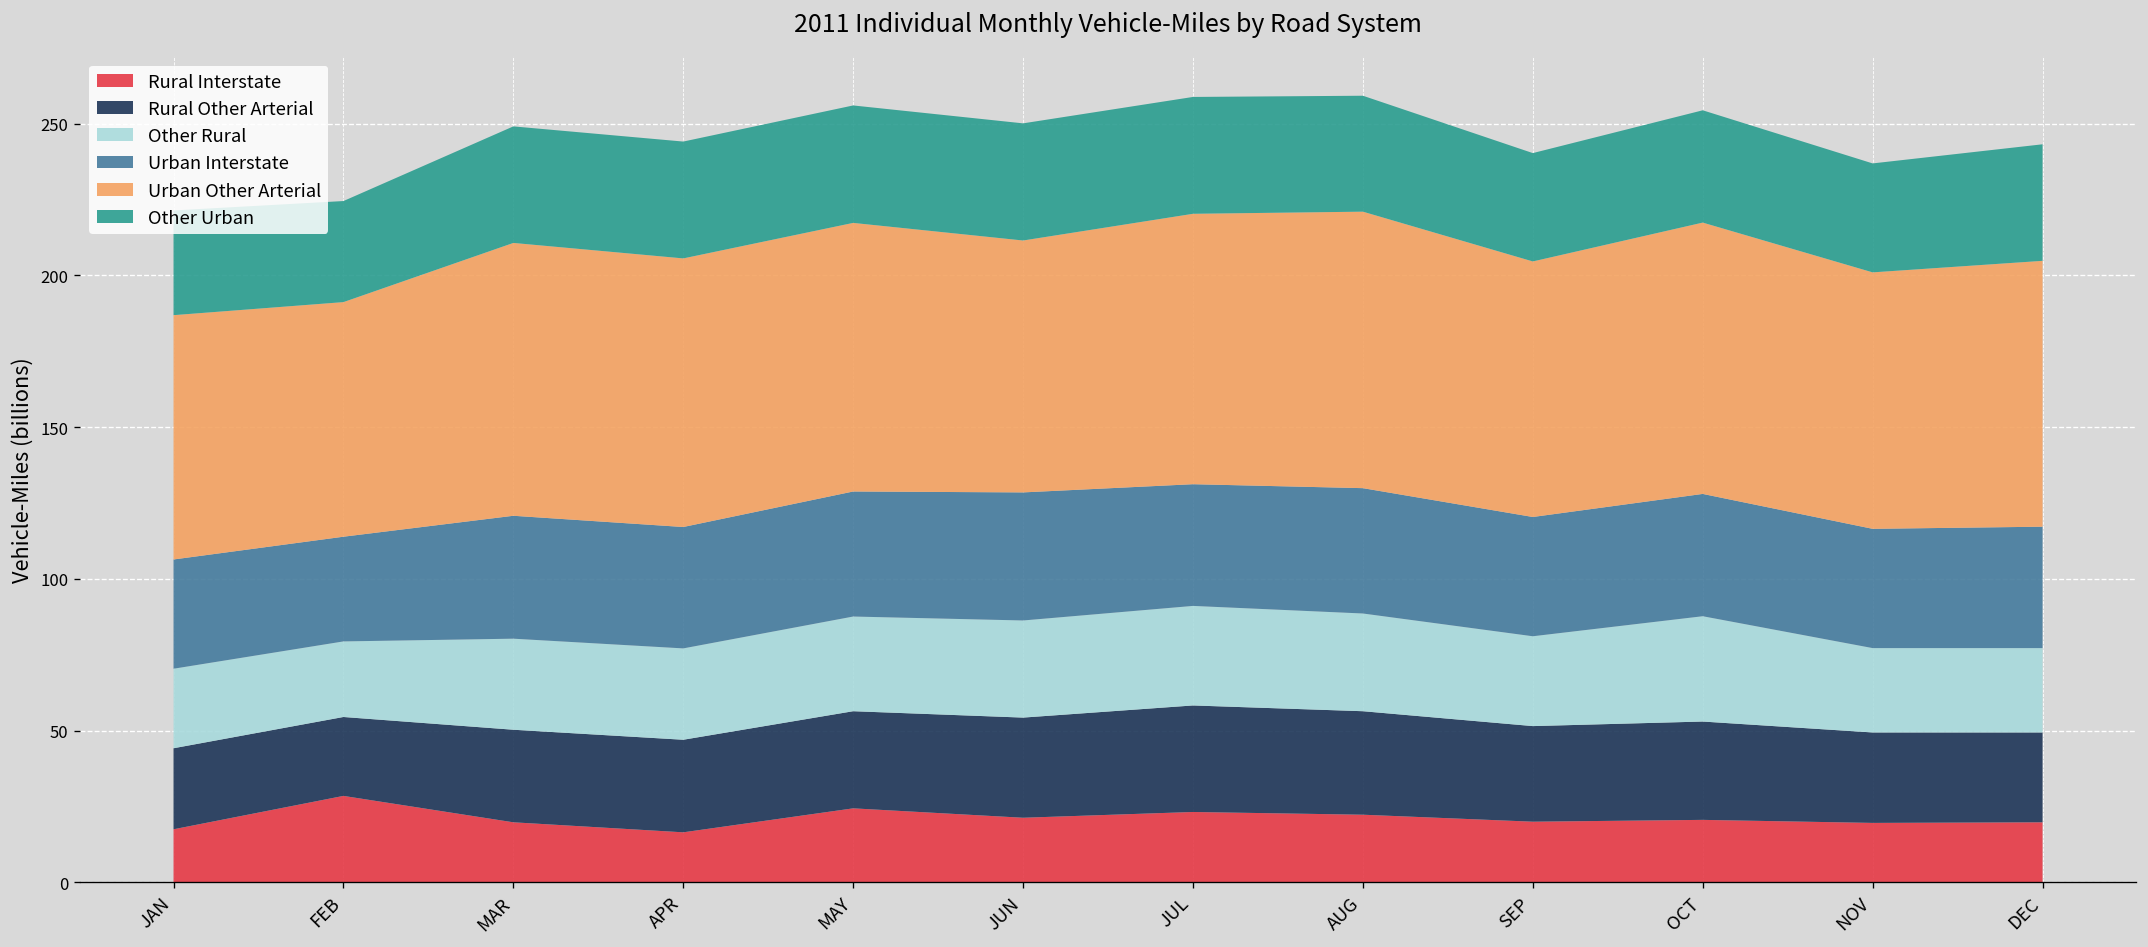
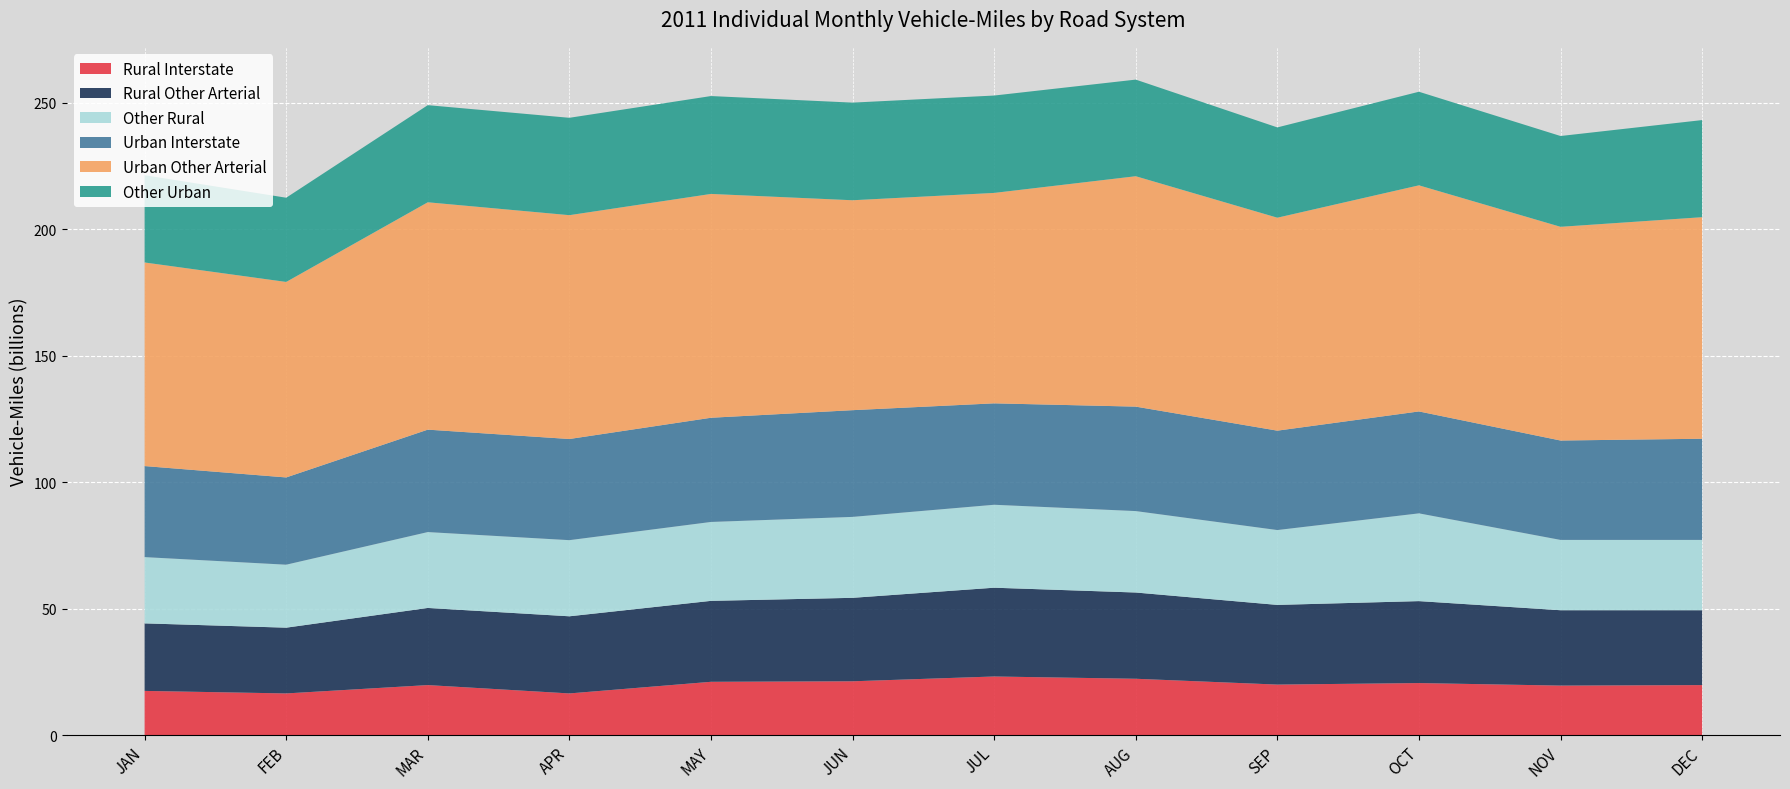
Rural Interstate, FEB: 29 -> 17
Rural Interstate, MAY: 24 -> 21
Urban Other Arterial, JUL: 89 -> 83
